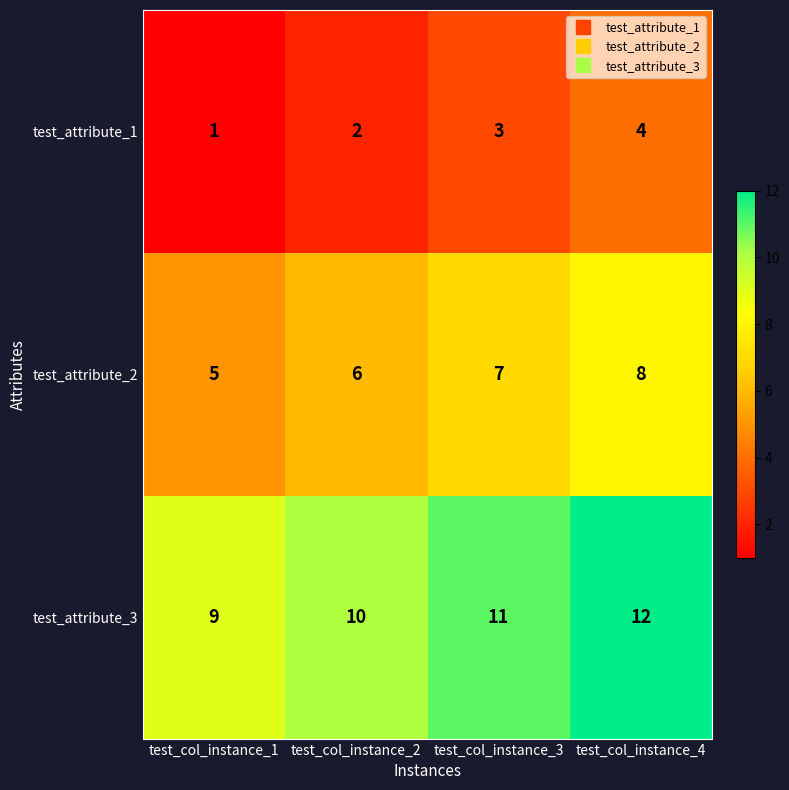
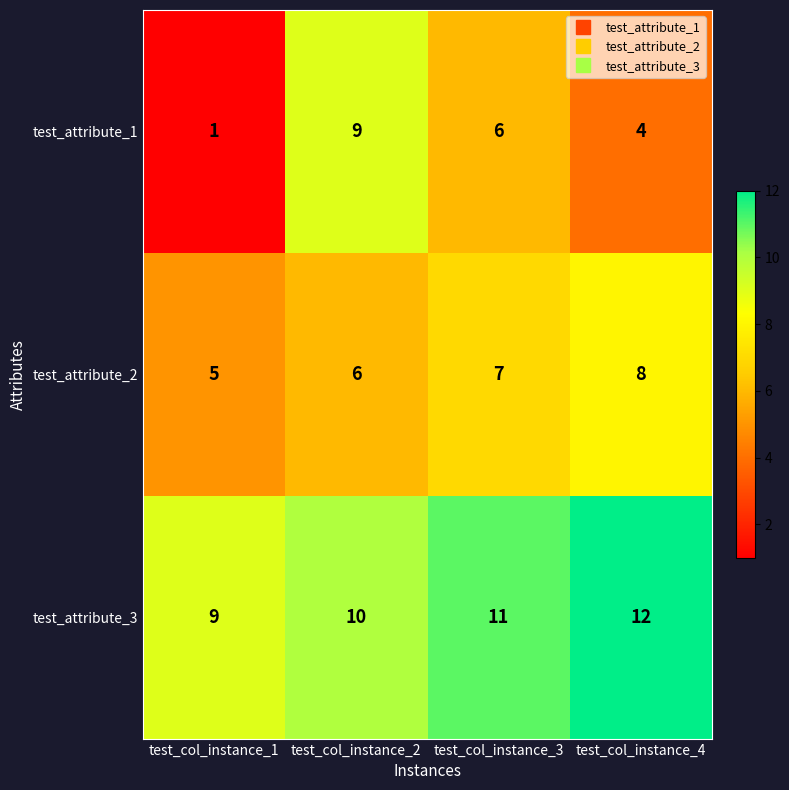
test_attribute_1, test_col_instance_2: 2 -> 9
test_attribute_1, test_col_instance_3: 3 -> 6
